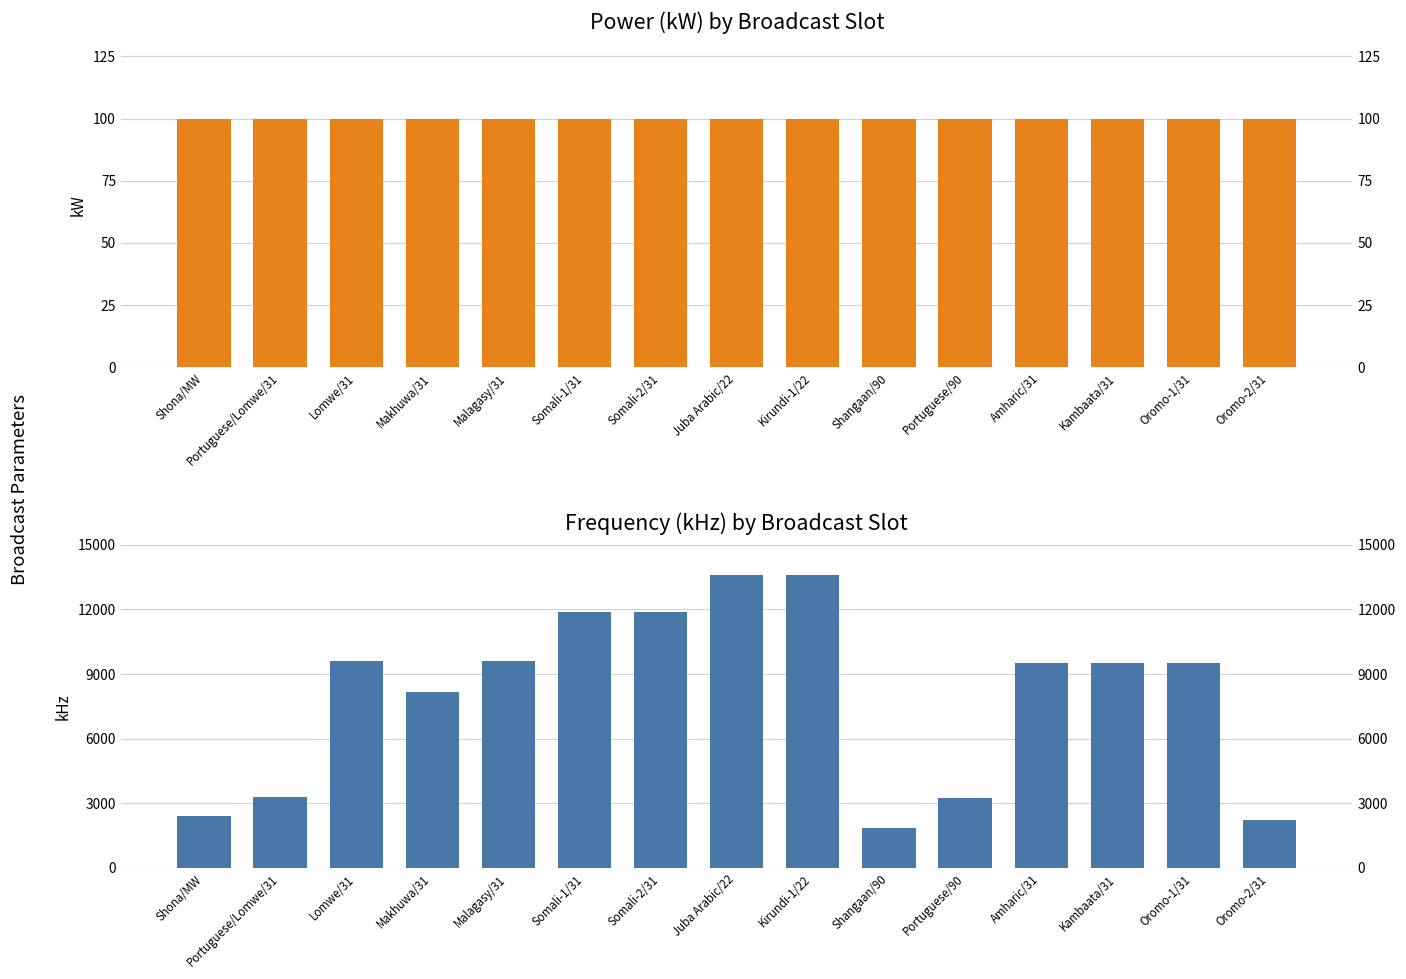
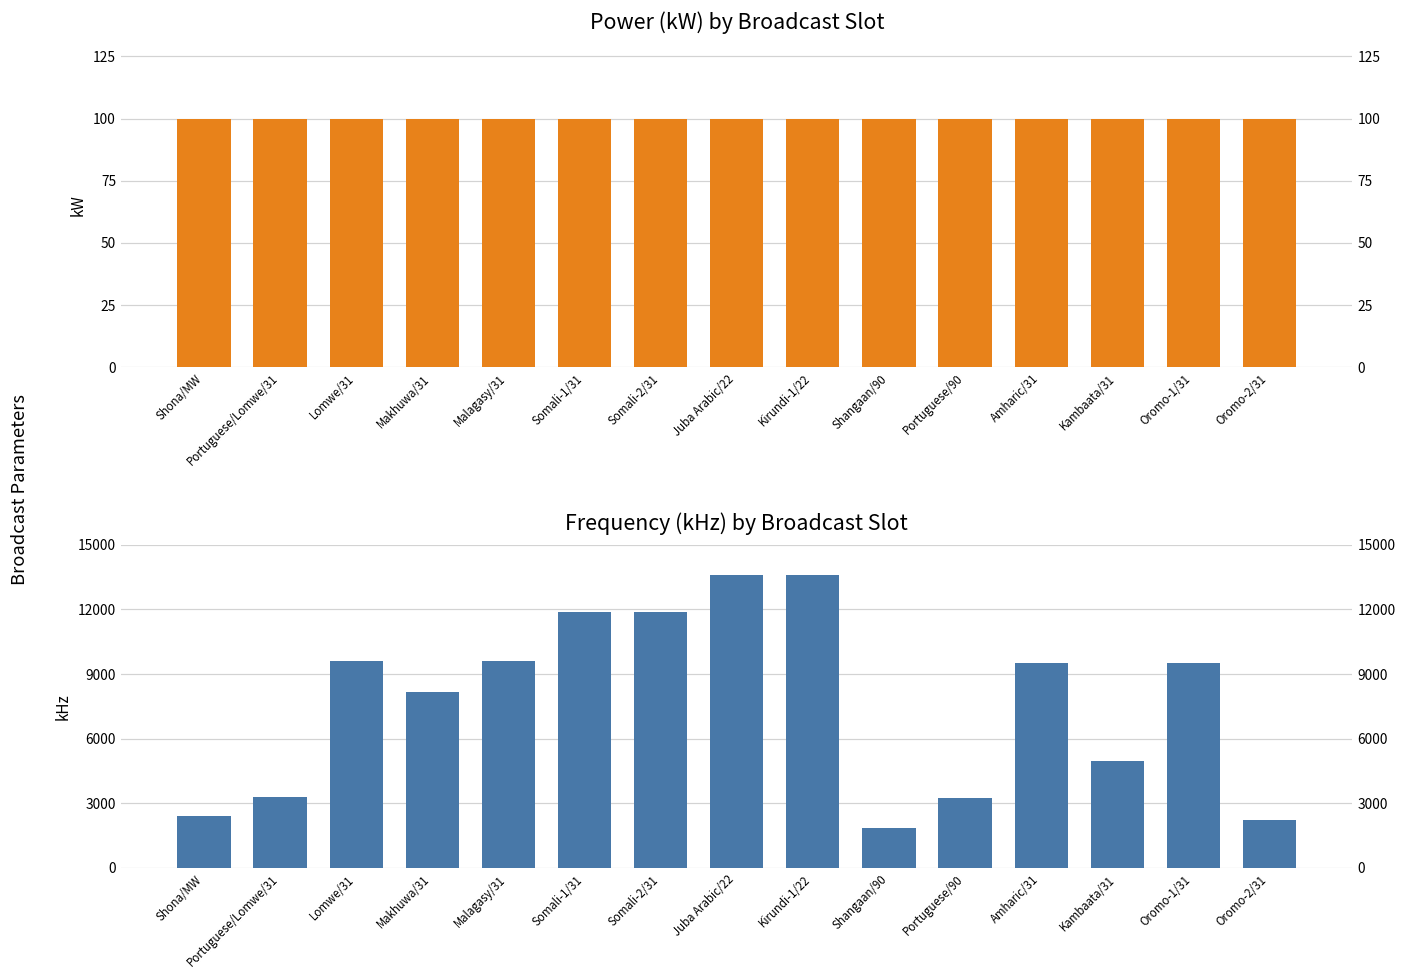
Frequency (kHz) by Broadcast Slot, Kambaata/31: 9500 -> 5000
